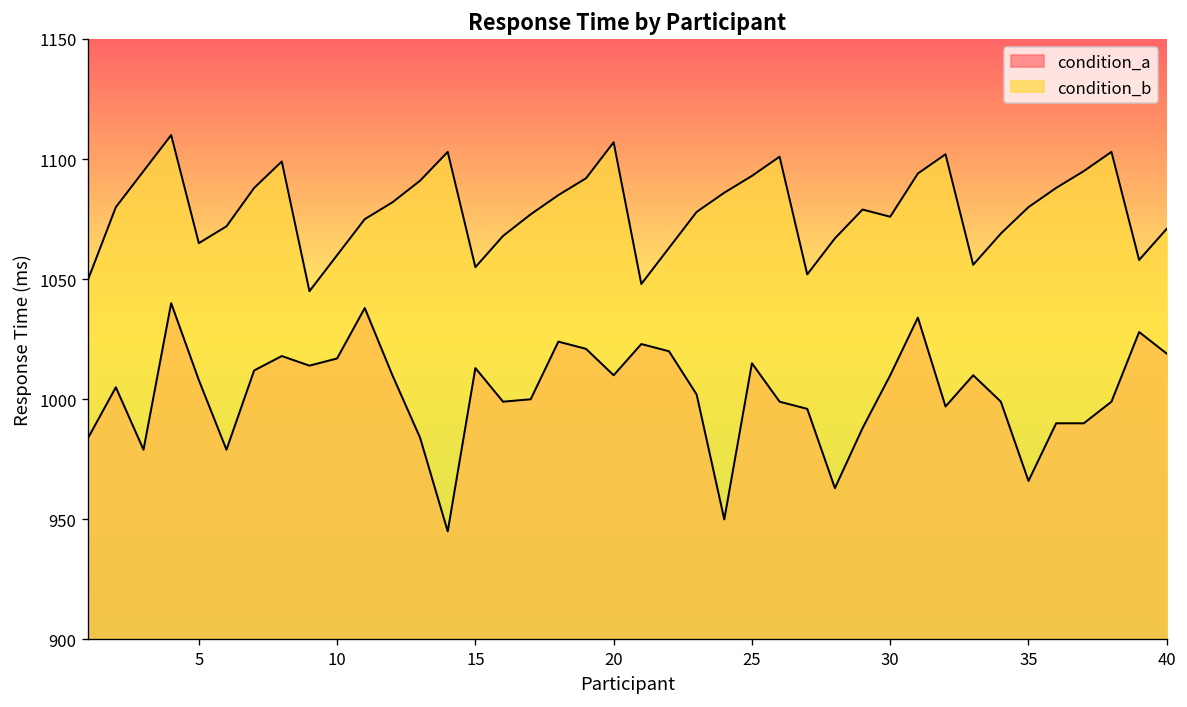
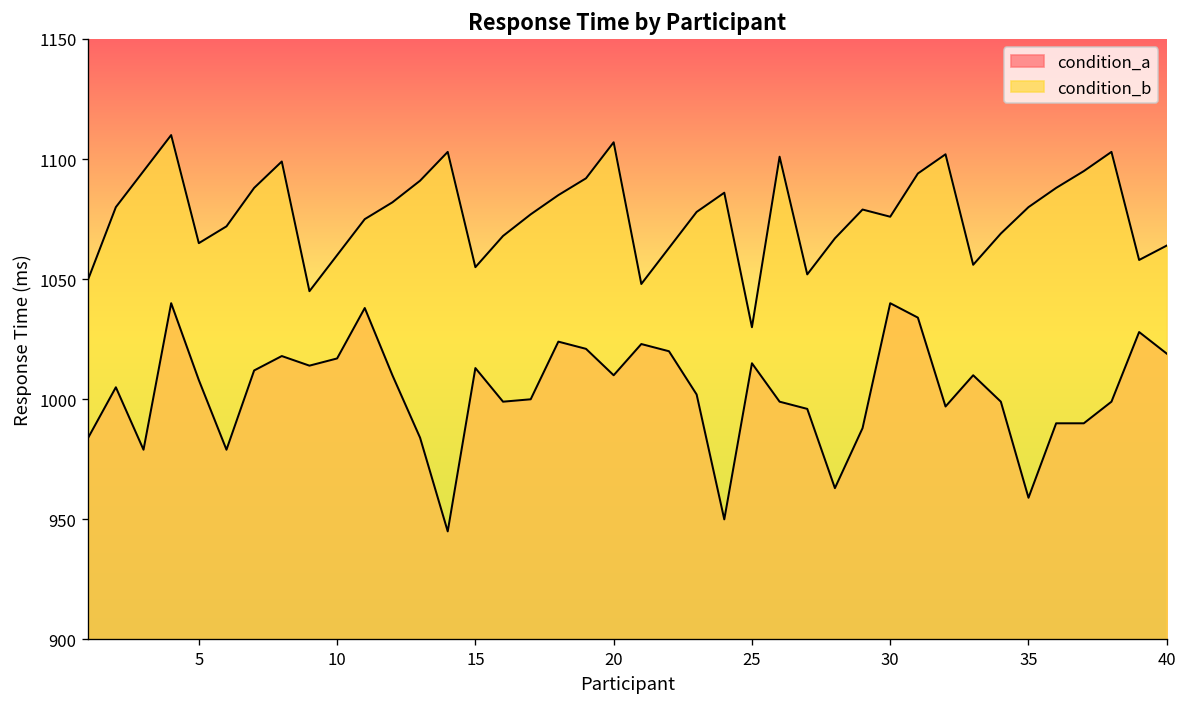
condition_b, 25: 1093 -> 1030
condition_a, 30: 1010 -> 1040
condition_a, 35: 966 -> 959
condition_b, 40: 1071 -> 1064
